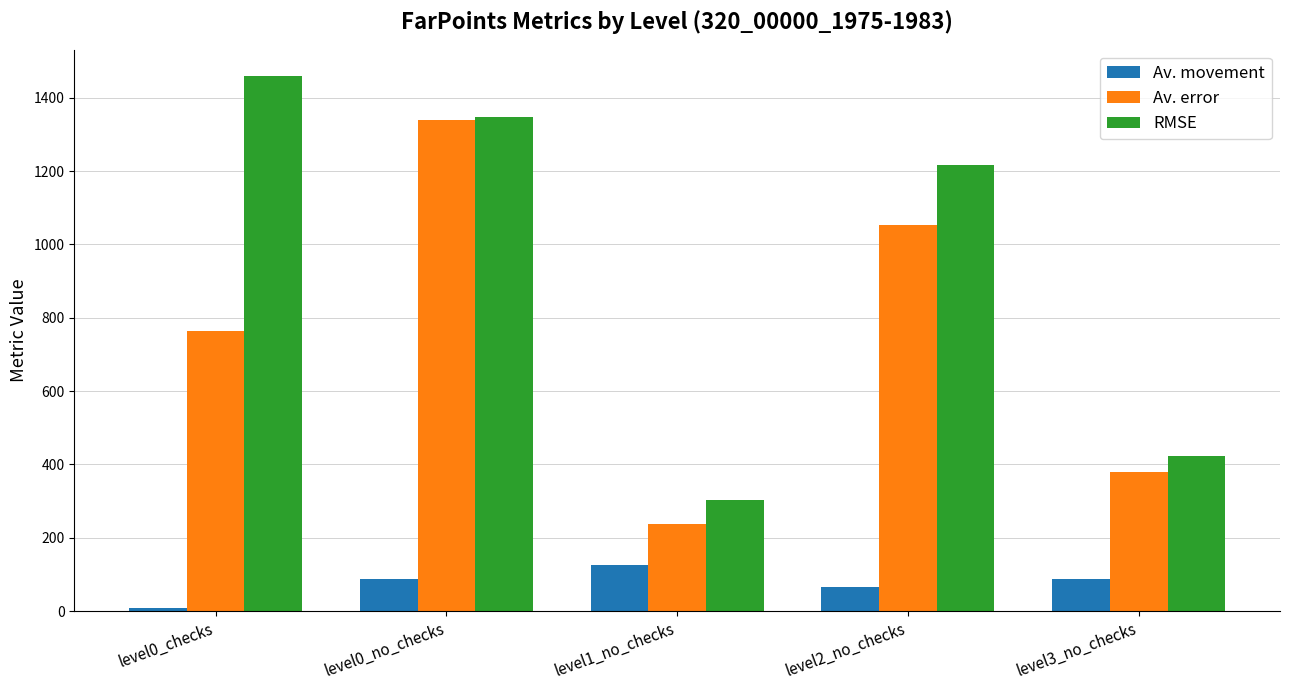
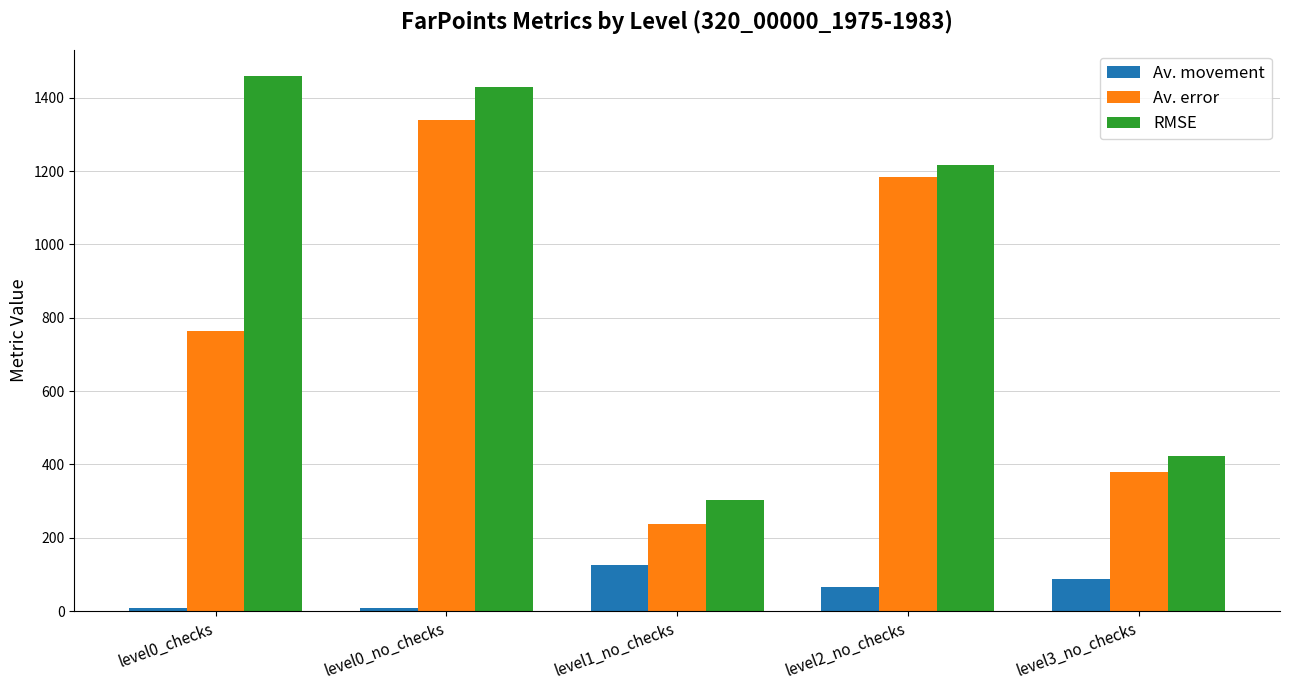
Av. movement, level0_no_checks: 90 -> 10
RMSE, level0_no_checks: 1350 -> 1430
Av. error, level2_no_checks: 1050 -> 1180
